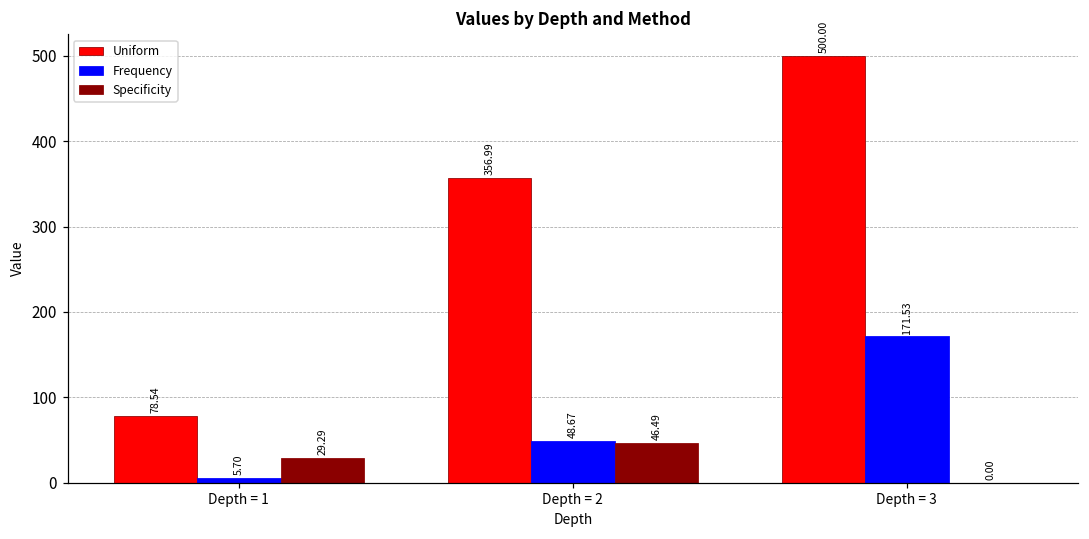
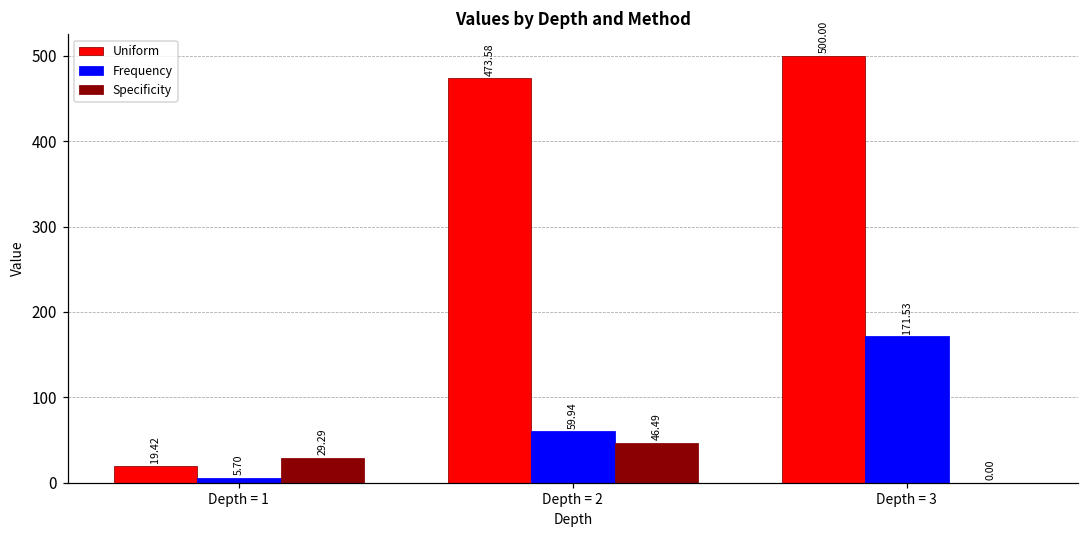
Uniform, Depth = 1: 78.54 -> 19.42
Uniform, Depth = 2: 356.99 -> 473.58
Frequency, Depth = 2: 48.67 -> 59.94
